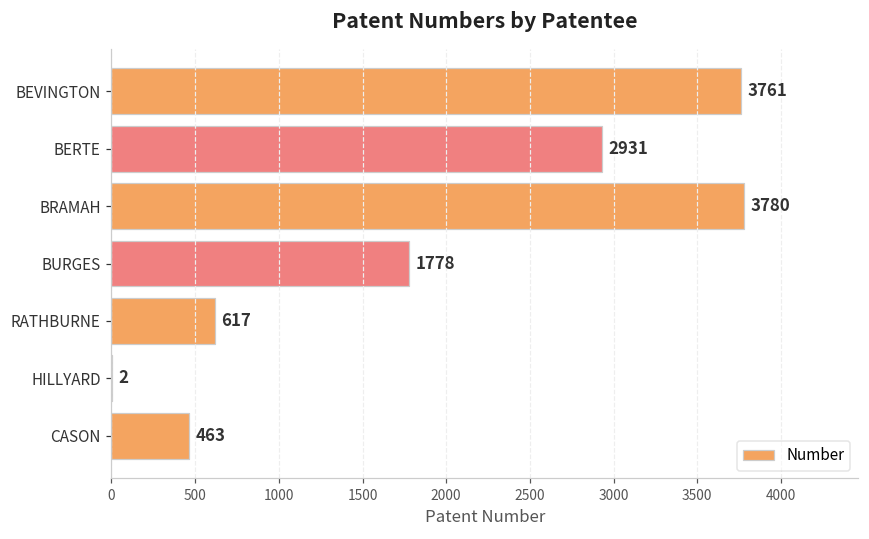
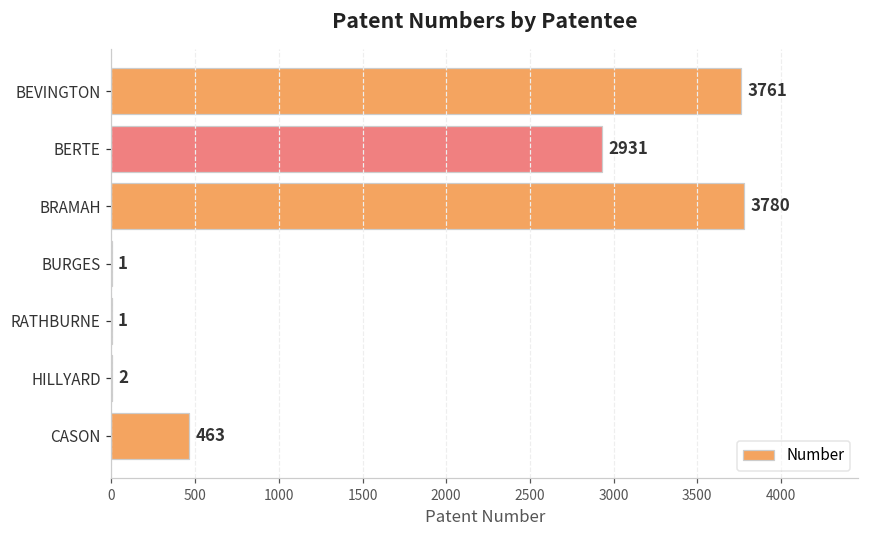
BURGES: 1778 -> 1
RATHBURNE: 617 -> 1
